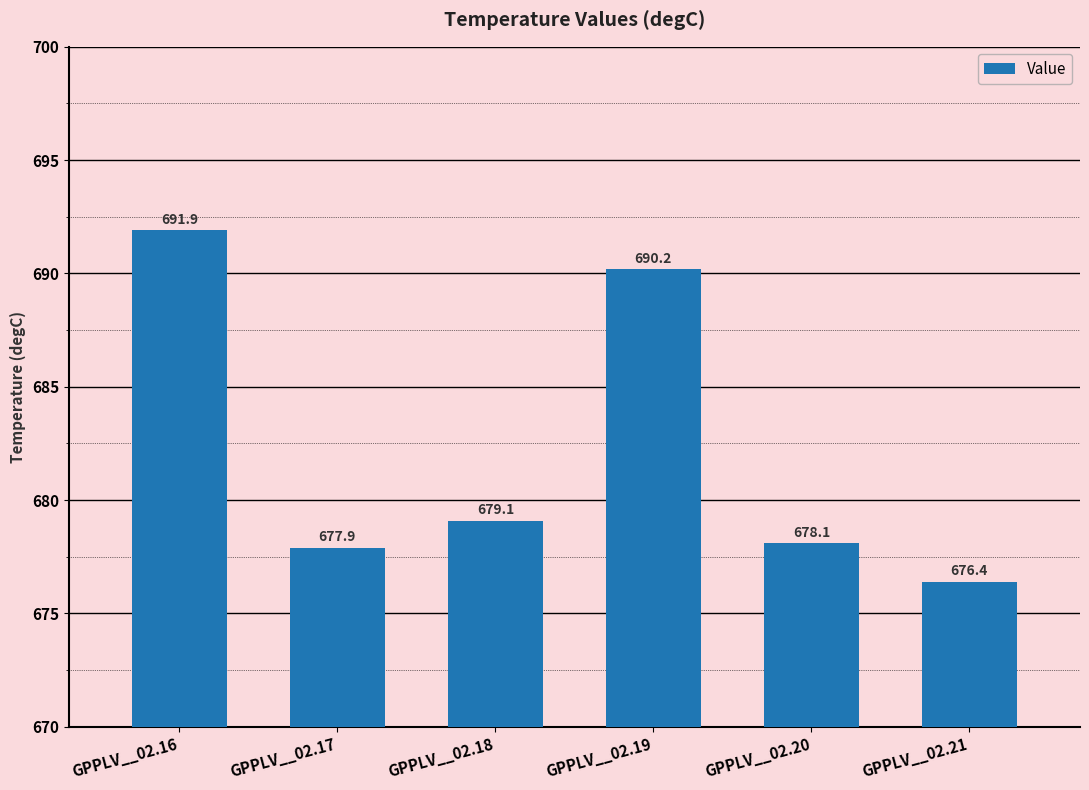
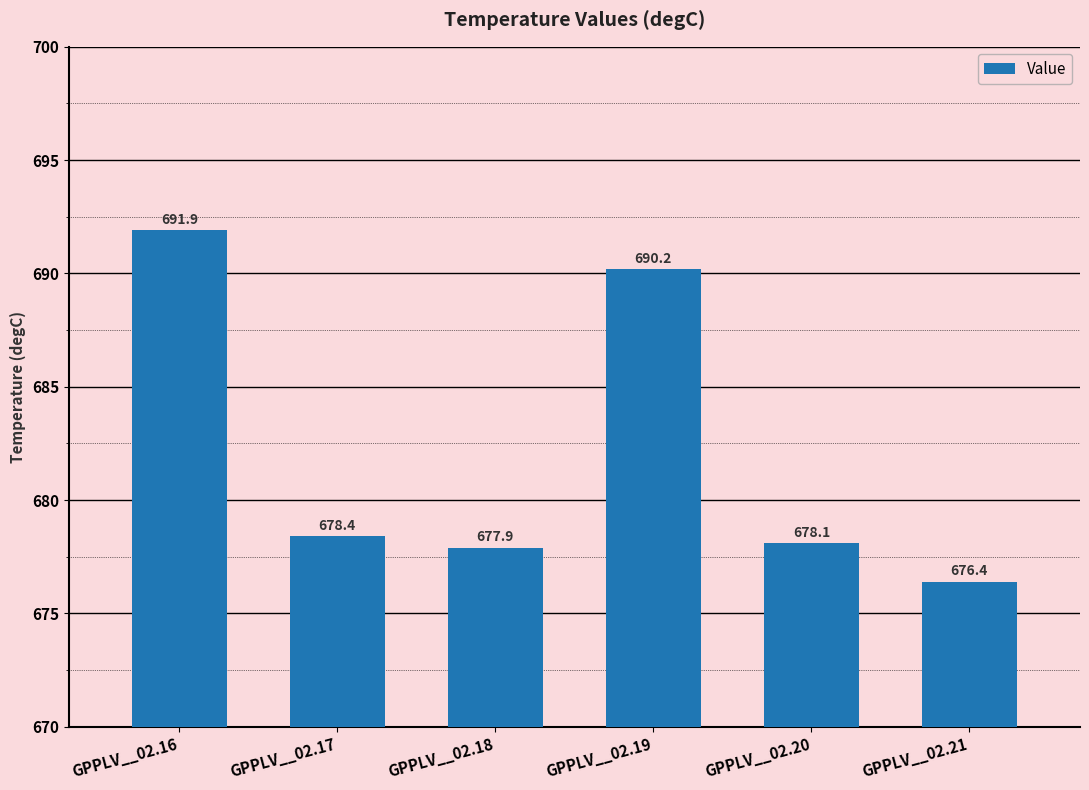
GPPLV__02.17: 677.9 -> 678.4
GPPLV__02.18: 679.1 -> 677.9
